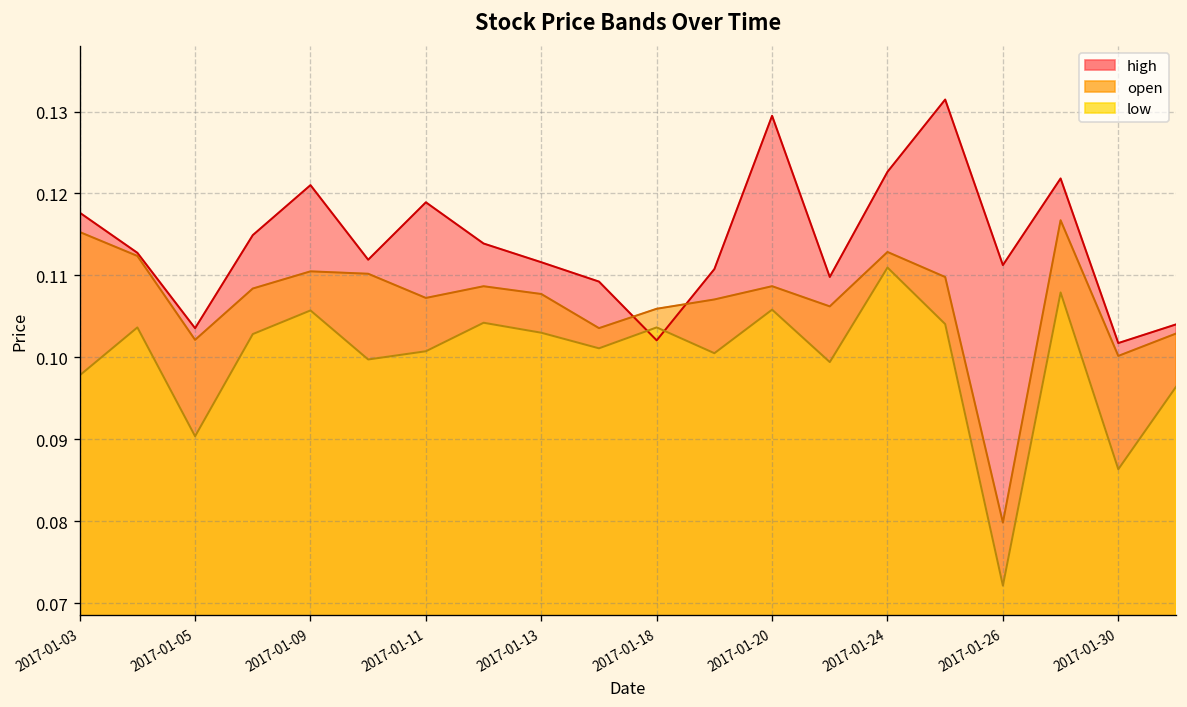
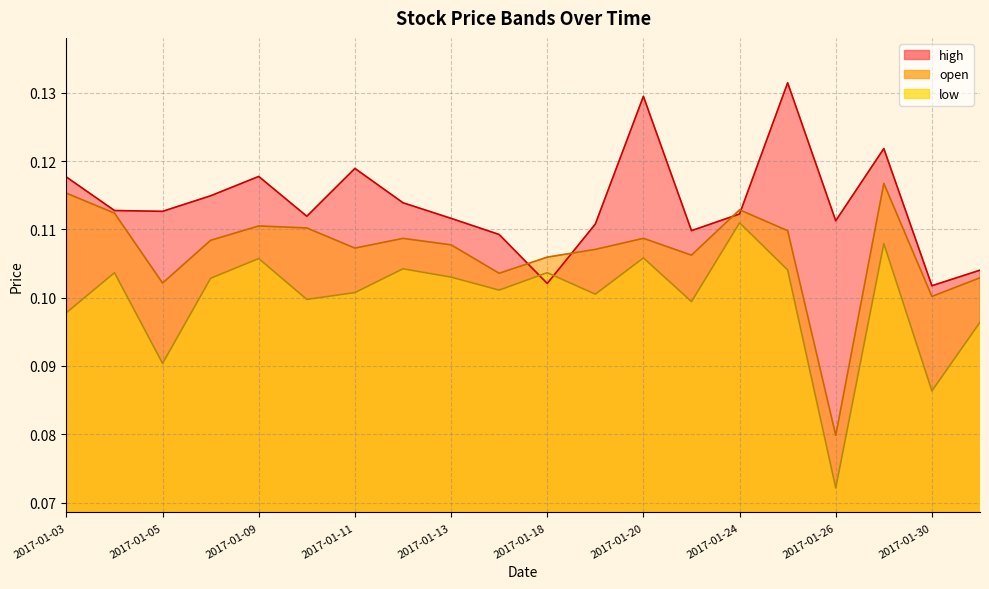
high, 2017-01-05: 0.104 -> 0.113
high, 2017-01-09: 0.121 -> 0.118
high, 2017-01-24: 0.123 -> 0.112
